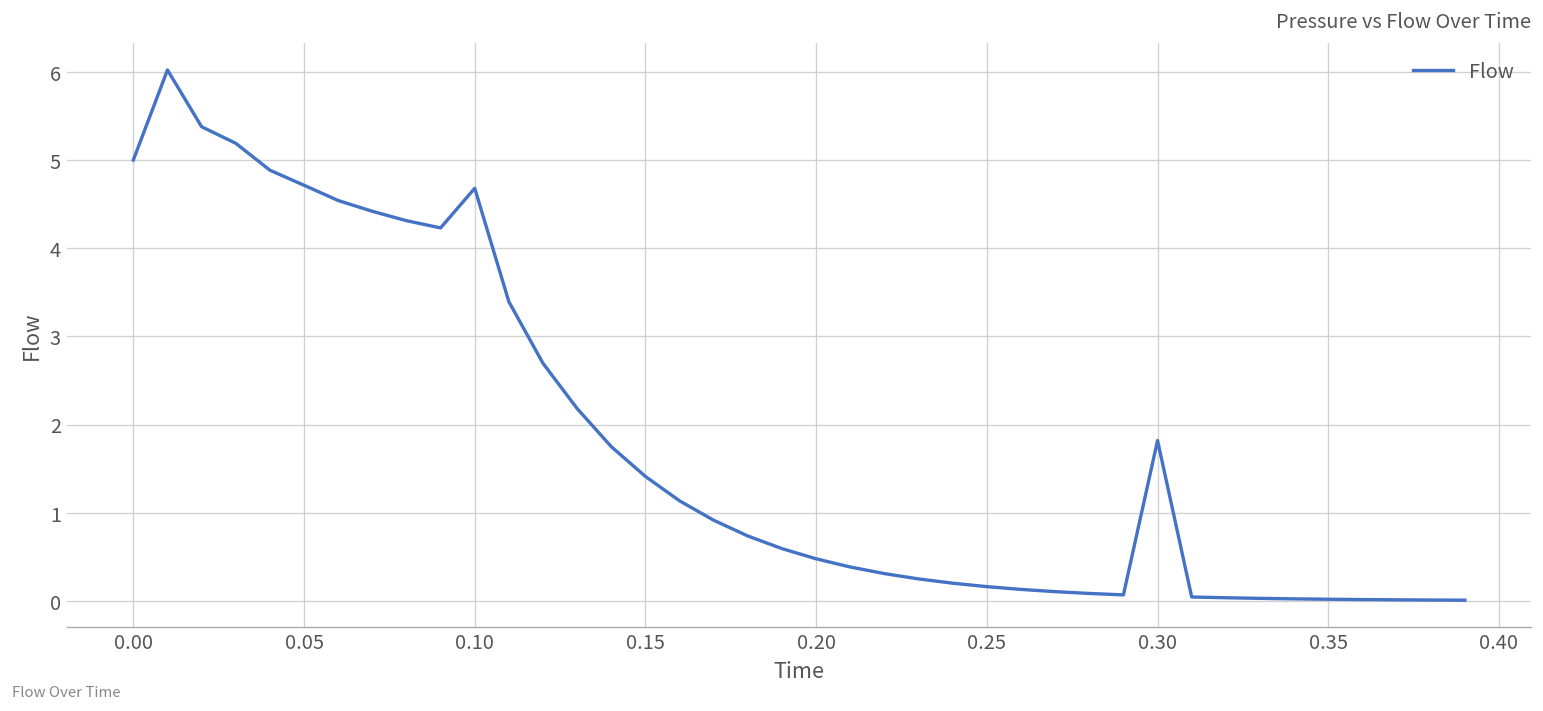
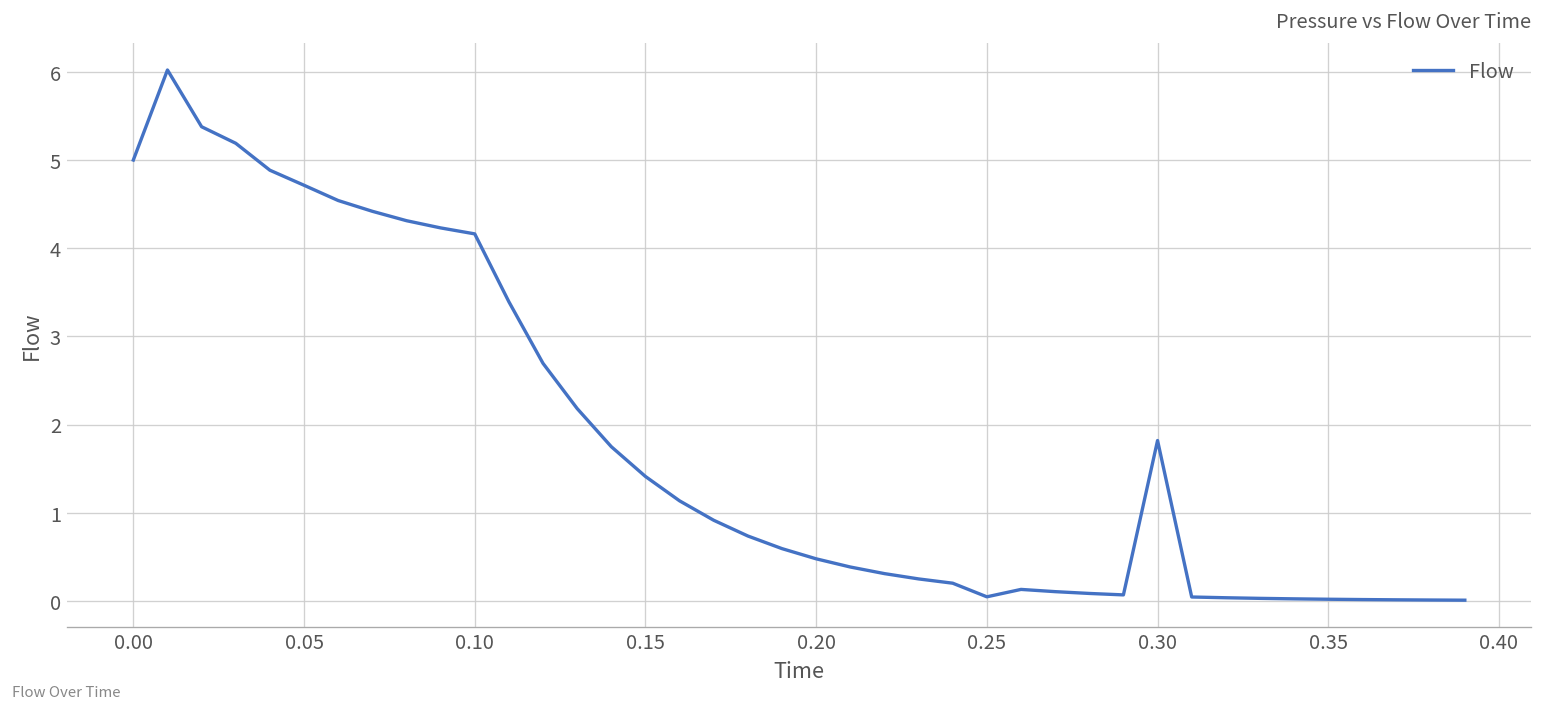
0.10: 4.7 -> 4.2
0.25: 0.2 -> 0.0
